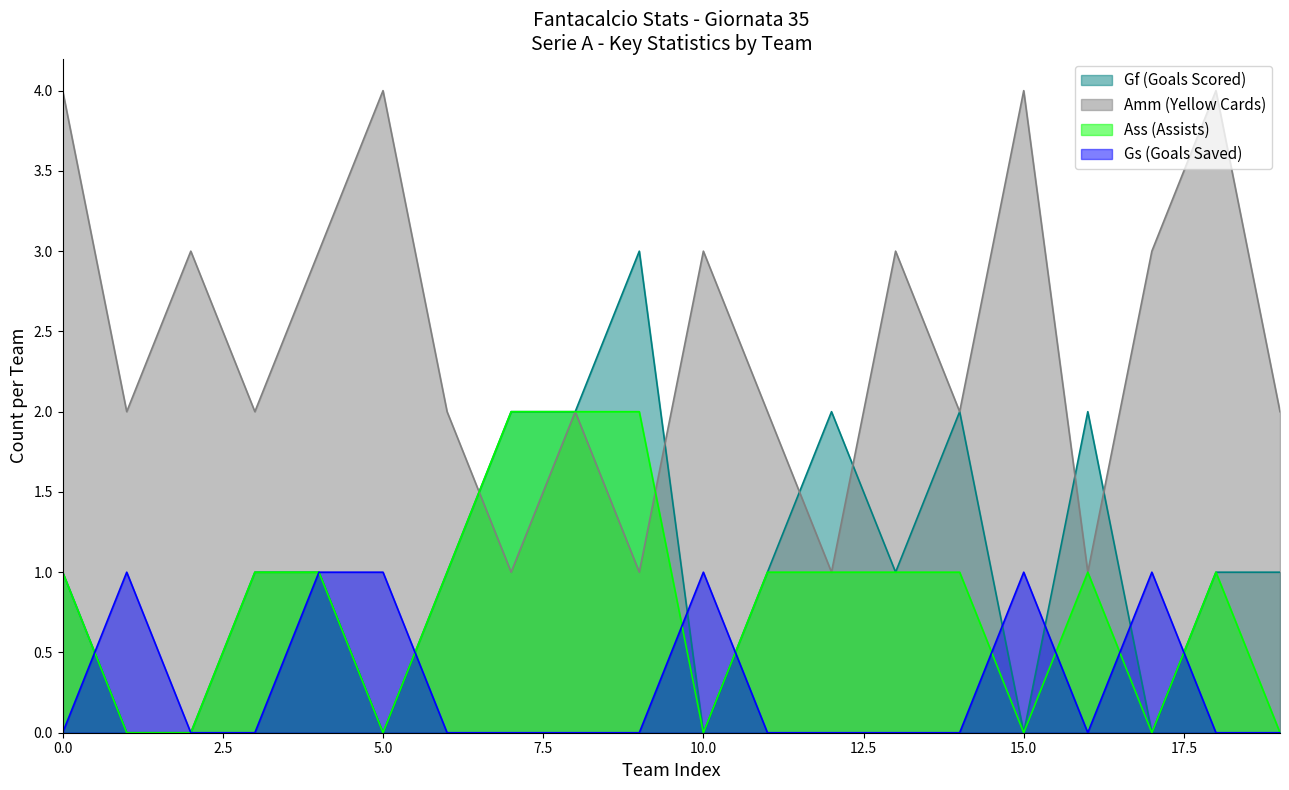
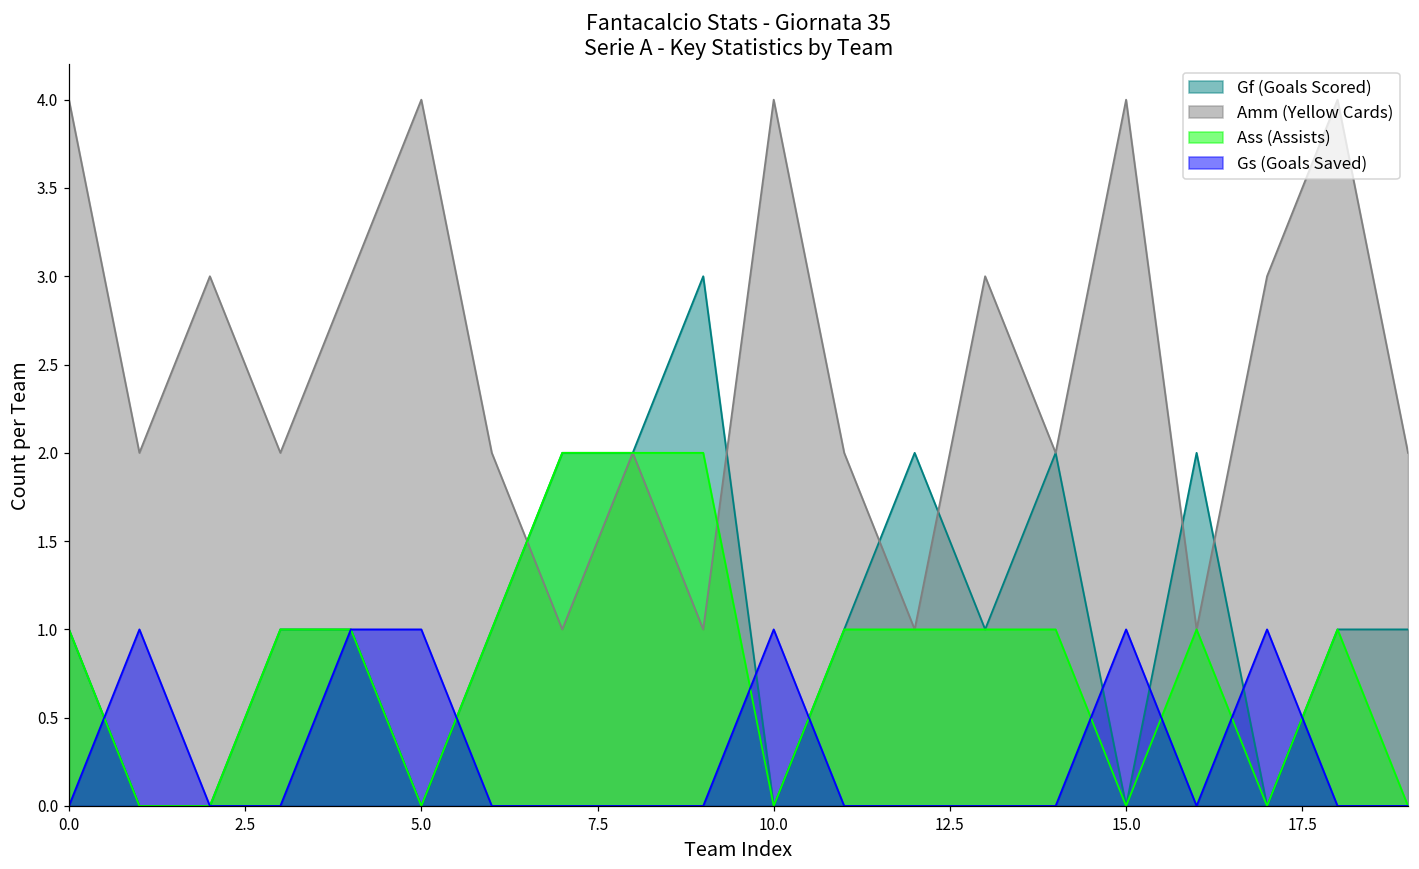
Amm (Yellow Cards), 10.0: 3 -> 4
